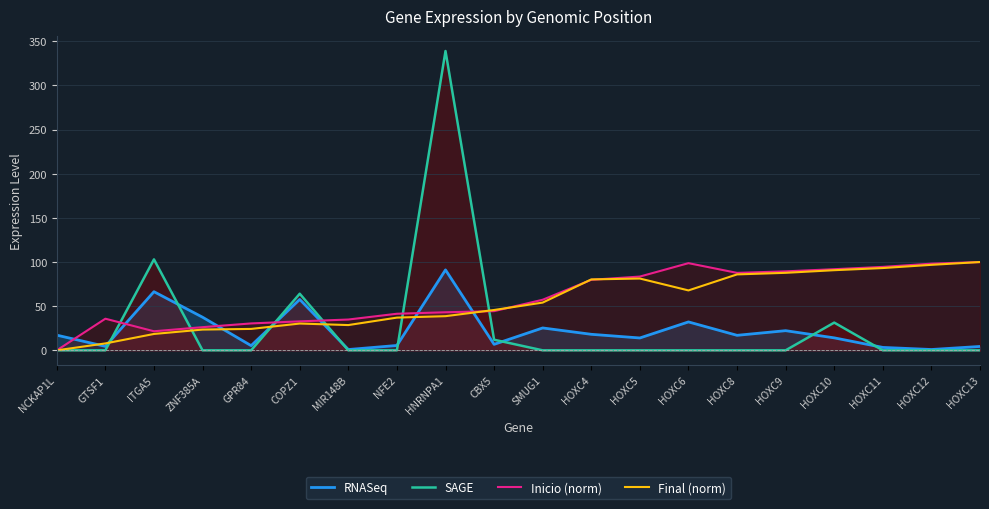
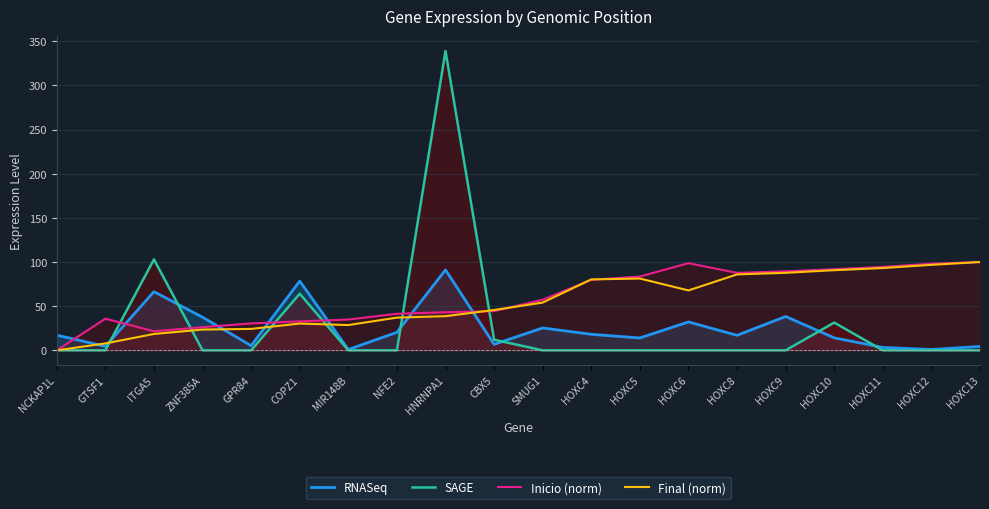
RNASeq, COPZ1: 60 -> 80
RNASeq, NFE2: 10 -> 20
RNASeq, HOXC9: 20 -> 40
